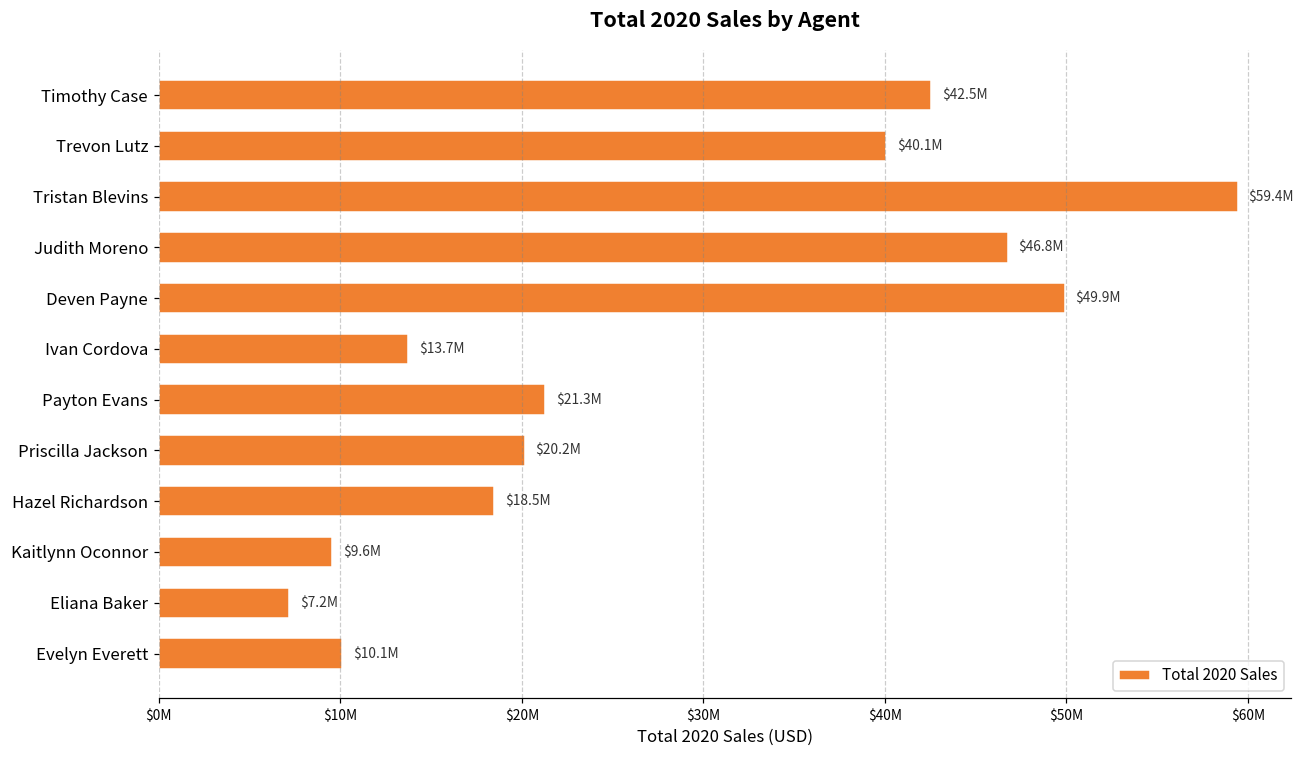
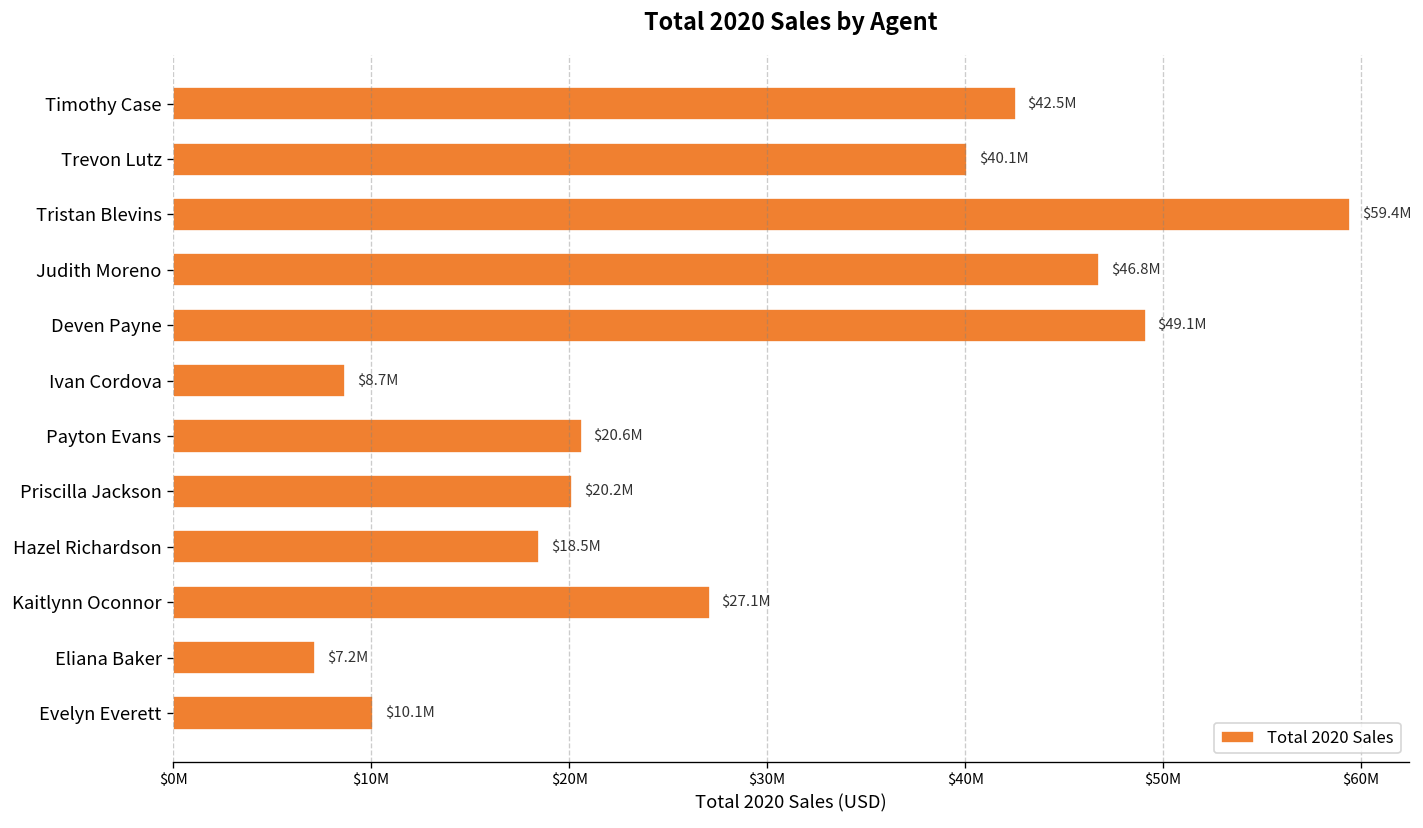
Deven Payne: $49.9M -> $49.1M
Ivan Cordova: $13.7M -> $8.7M
Payton Evans: $21.3M -> $20.6M
Kaitlynn Oconnor: $9.6M -> $27.1M
